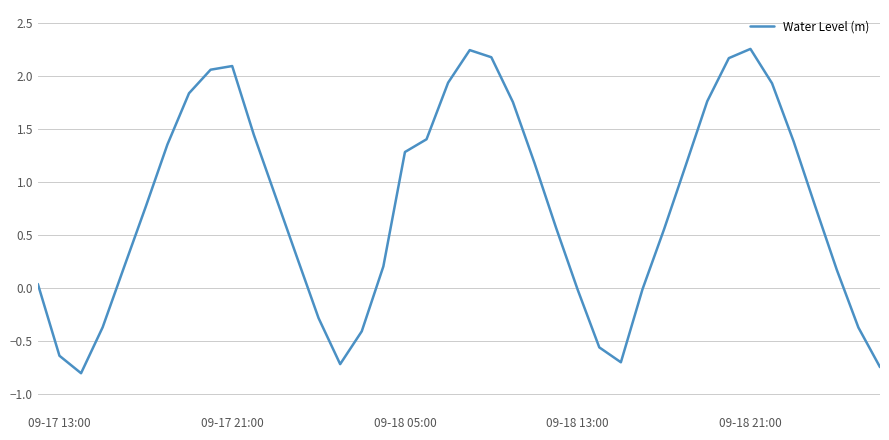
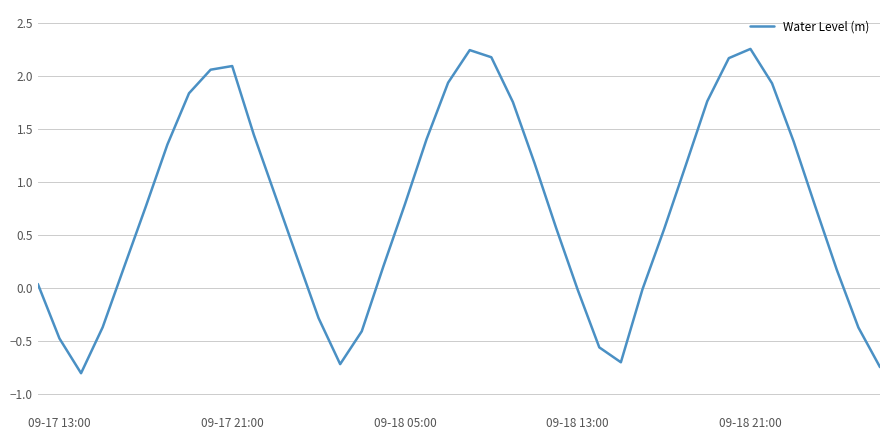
09-17 13:00: -0.64 -> -0.48
09-18 05:00: 1.28 -> 0.79
